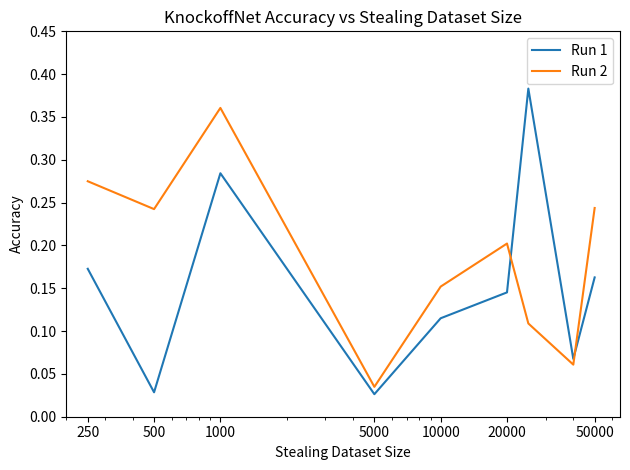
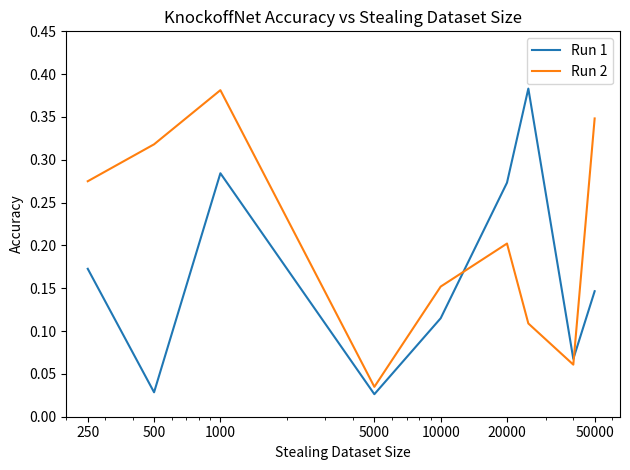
Run 2, 500: 0.24 -> 0.32
Run 2, 1000: 0.36 -> 0.38
Run 1, 20000: 0.15 -> 0.27
Run 1, 50000: 0.16 -> 0.15
Run 2, 50000: 0.24 -> 0.35
